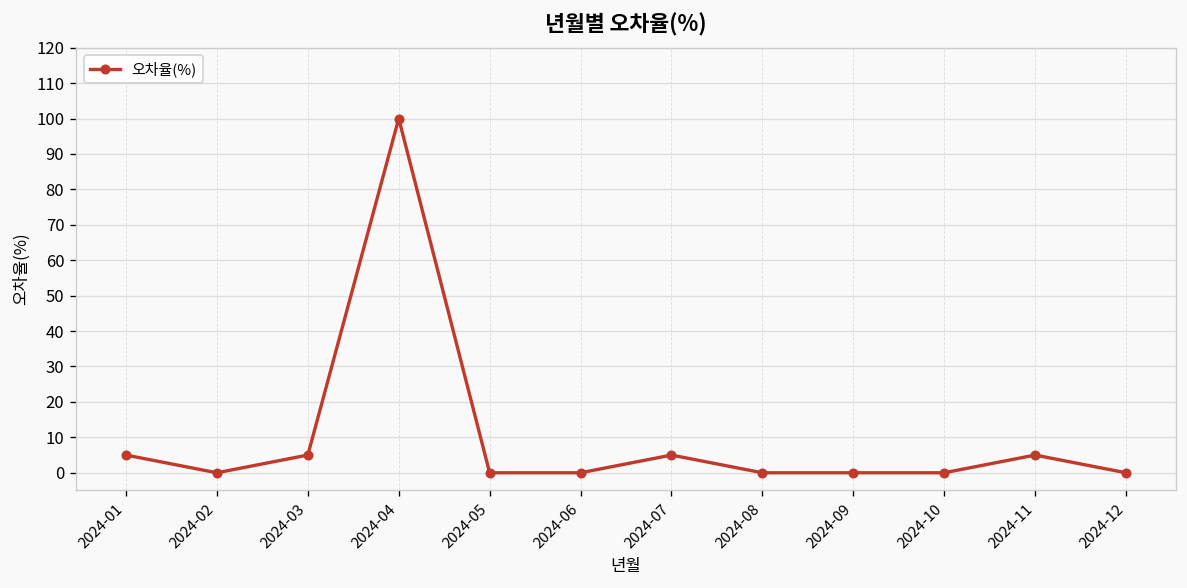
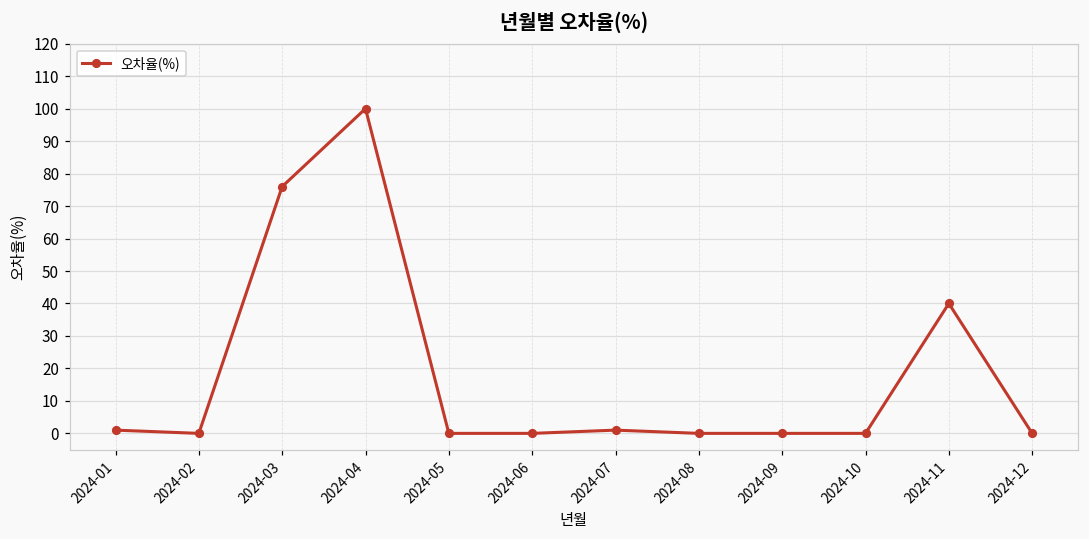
2024-01: 5 -> 1
2024-03: 5 -> 76
2024-07: 5 -> 1
2024-11: 5 -> 40
